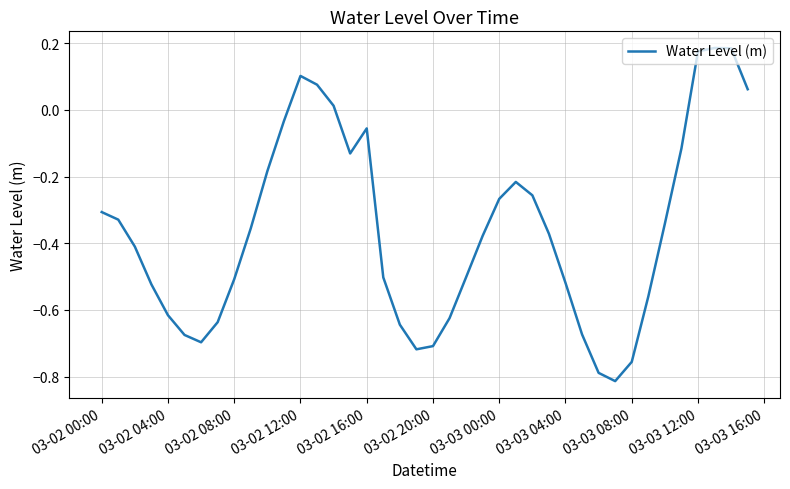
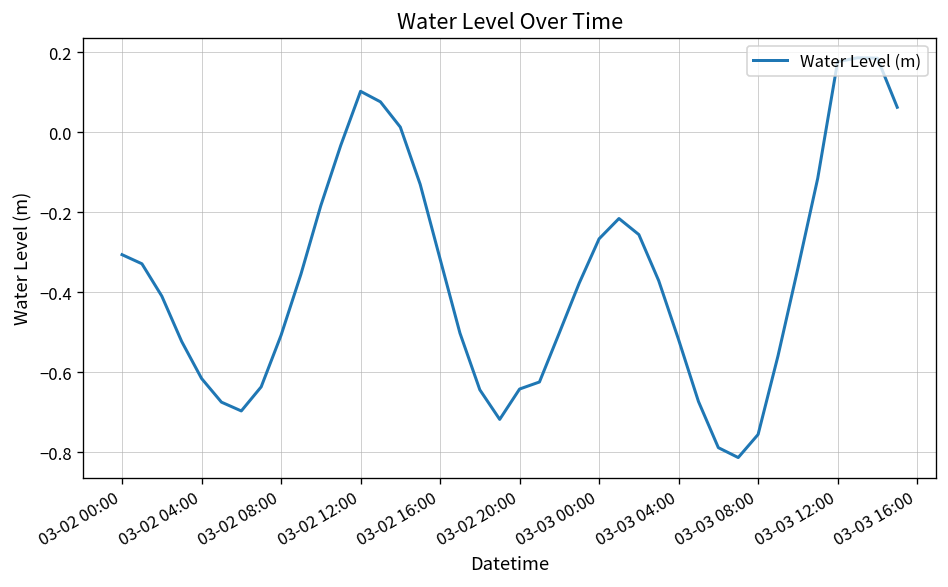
03-02 16:00: -0.06 -> -0.32
03-02 20:00: -0.71 -> -0.64
